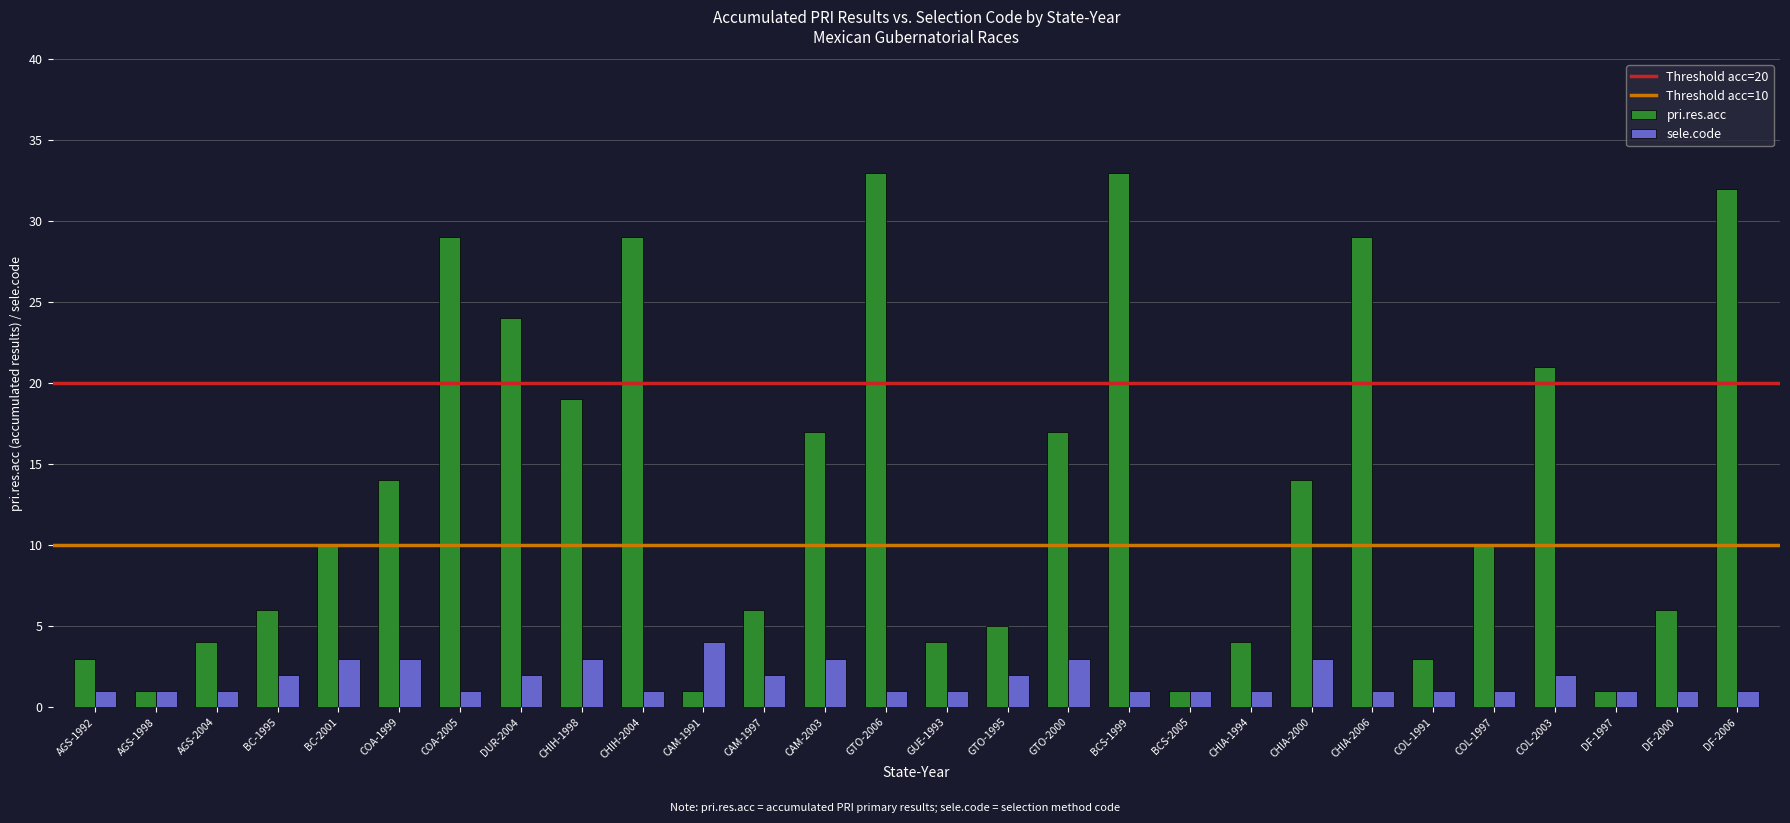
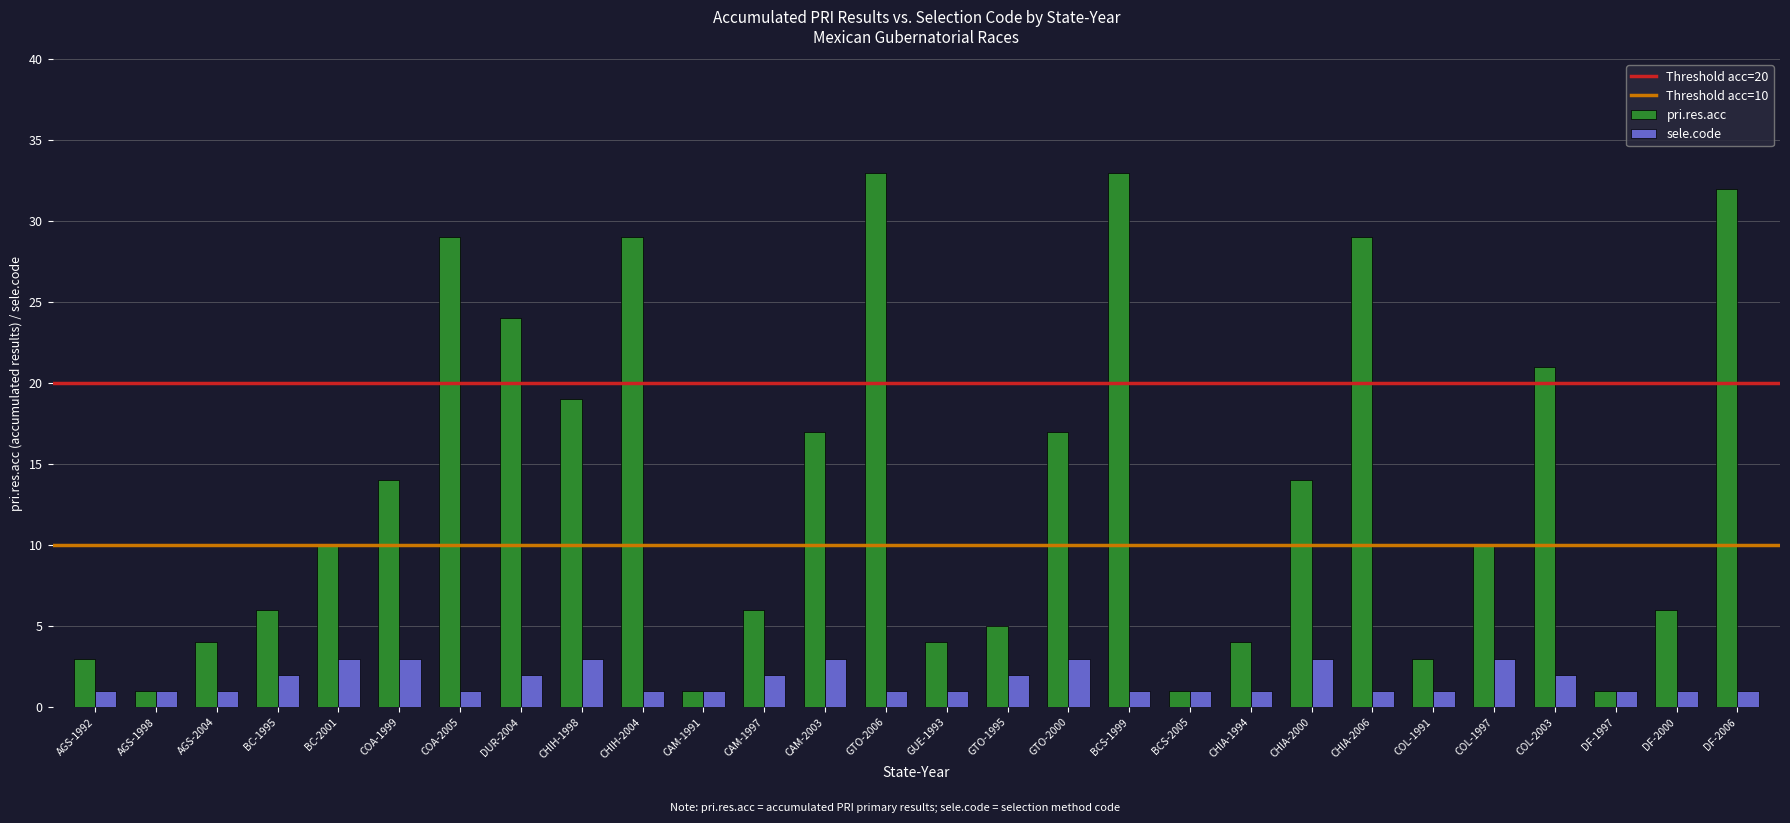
sele.code, CAM-1991: 4 -> 1
sele.code, COL-1997: 1 -> 3
